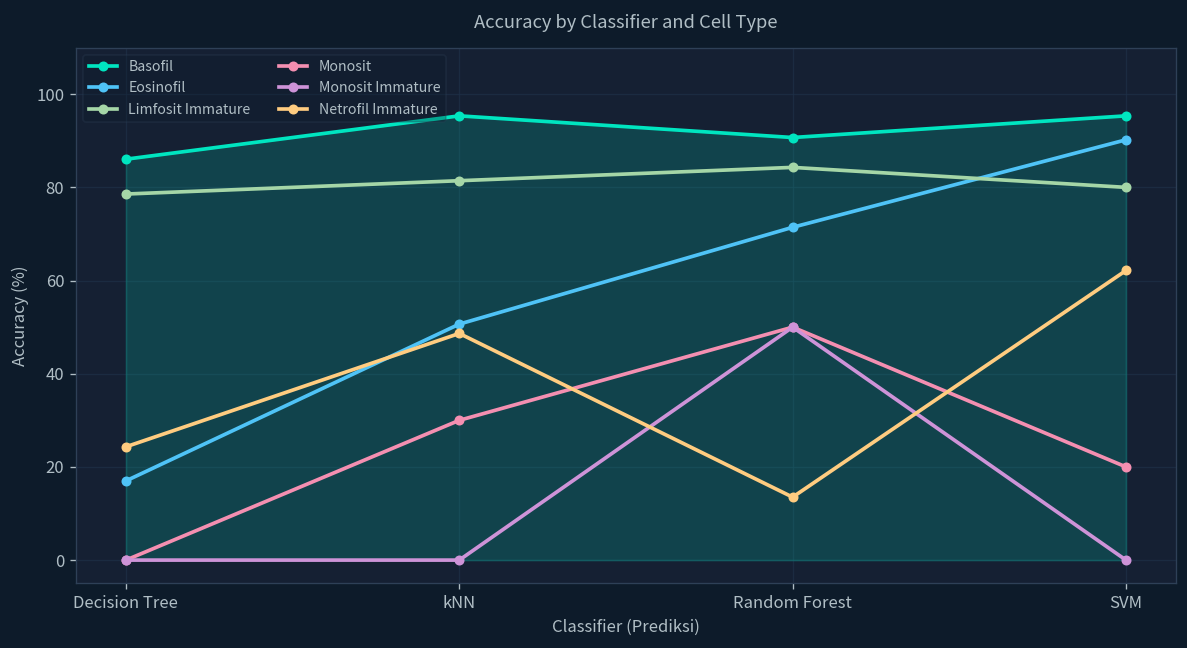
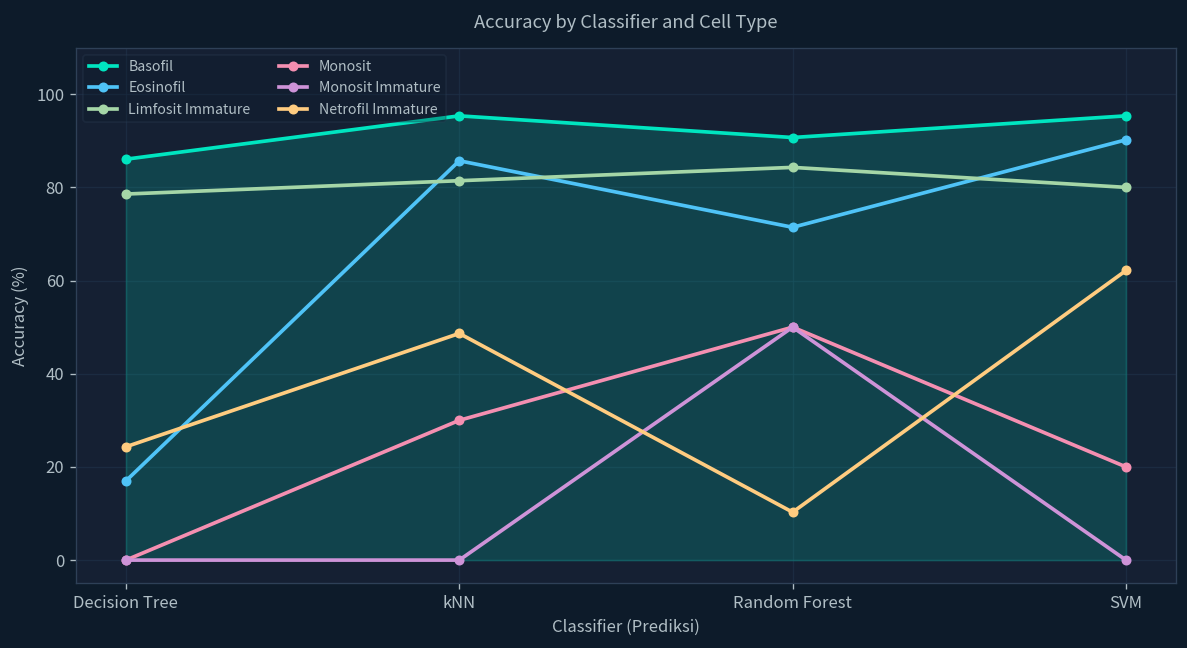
Eosinofil, kNN: 51 -> 86
Netrofil Immature, Random Forest: 14 -> 10
